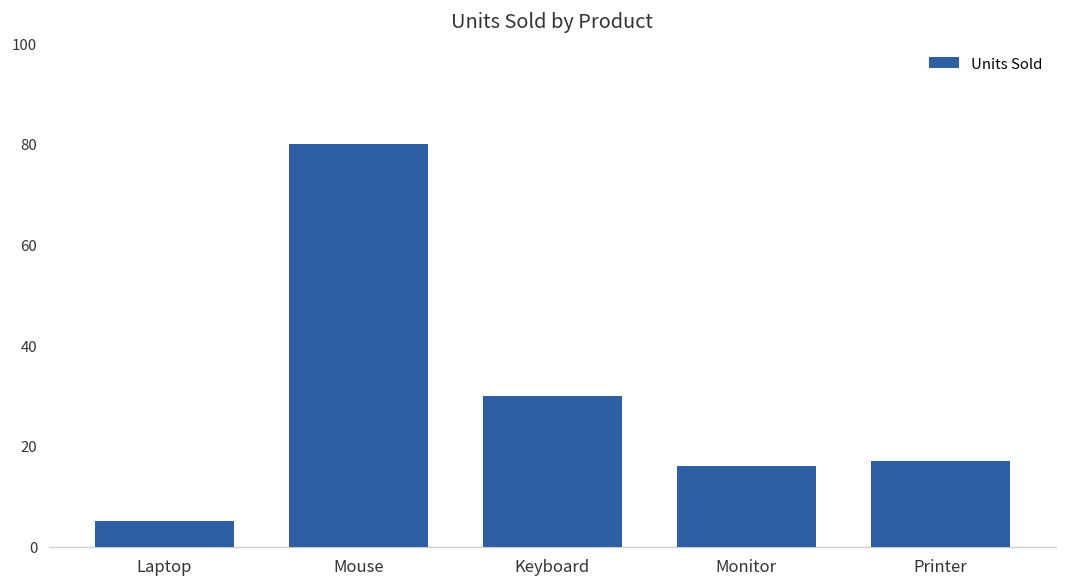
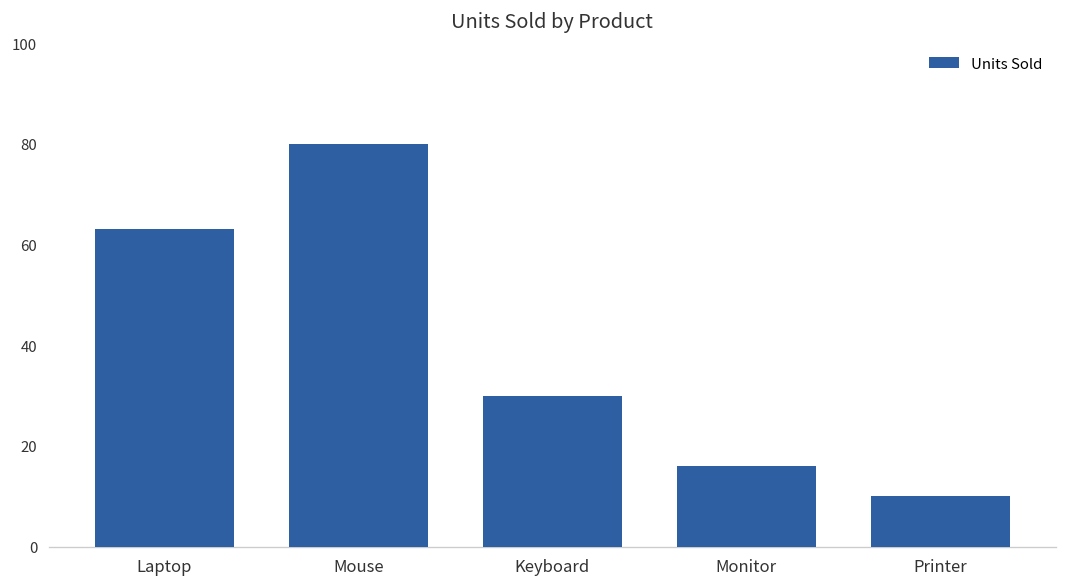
Laptop: 5 -> 63
Printer: 17 -> 10
